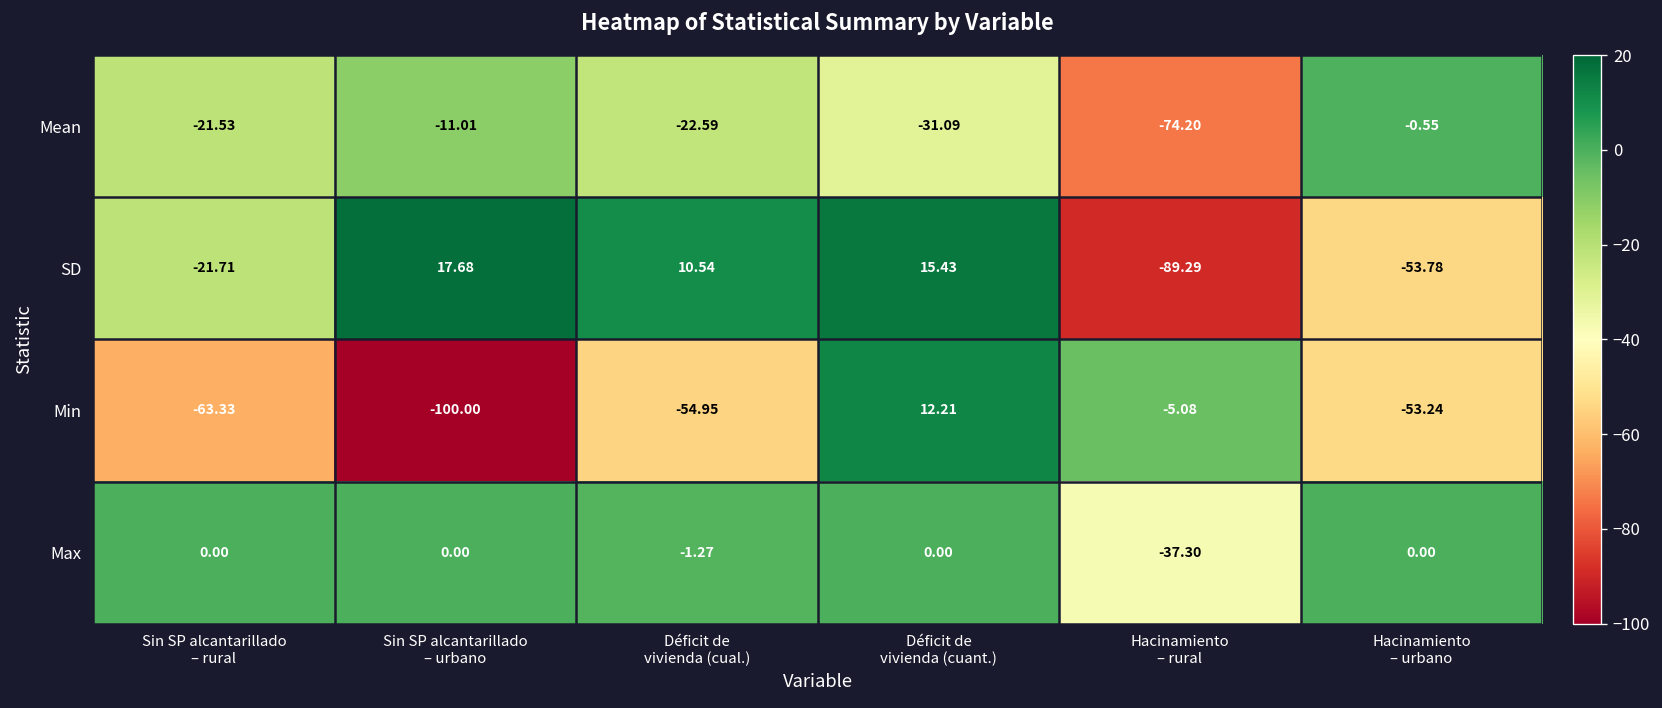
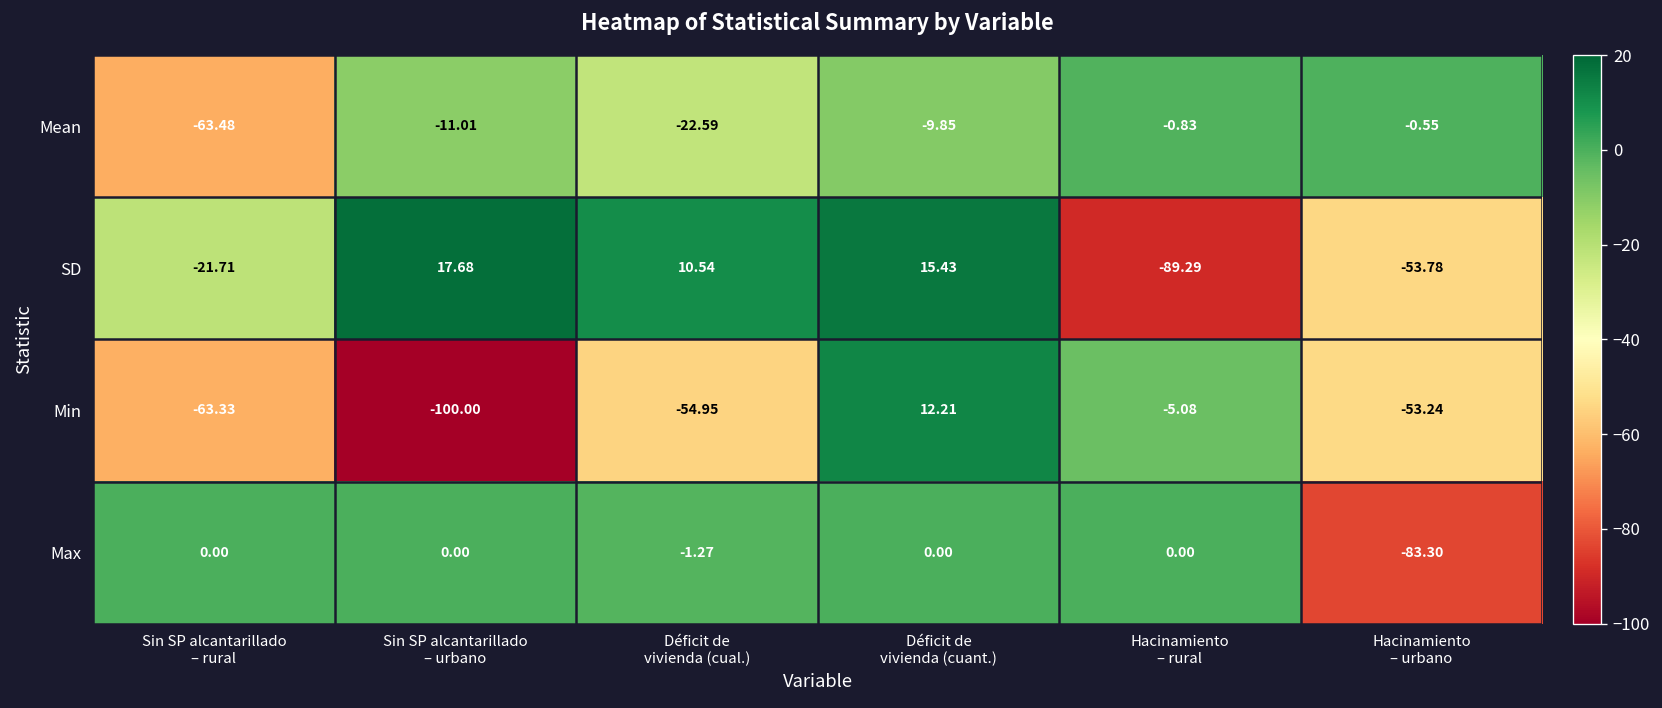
Mean, Sin SP alcantarillado – rural: -21.53 -> -63.48
Mean, Déficit de vivienda (cuant.): -31.09 -> -9.85
Mean, Hacinamiento – rural: -74.20 -> -0.83
Max, Hacinamiento – rural: -37.30 -> 0.00
Max, Hacinamiento – urbano: 0.00 -> -83.30
